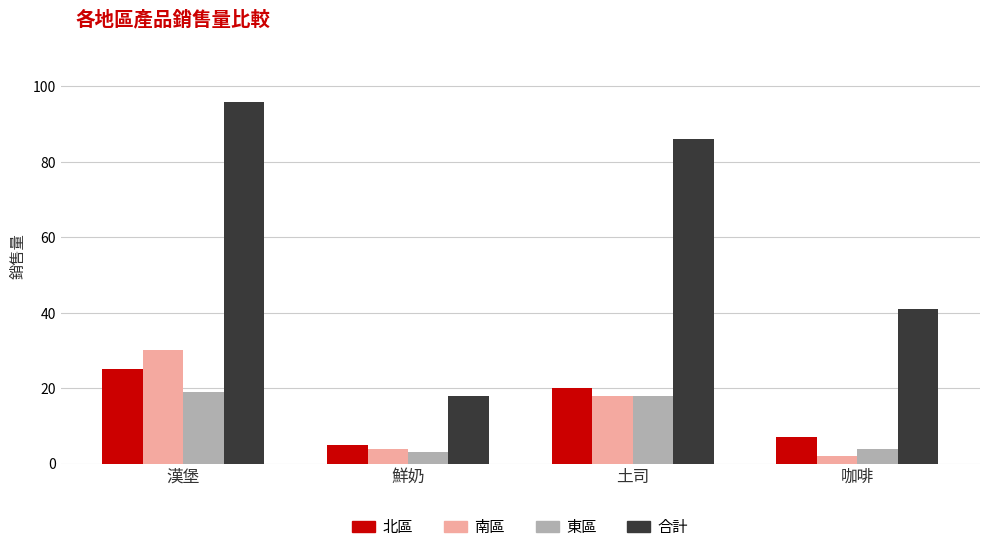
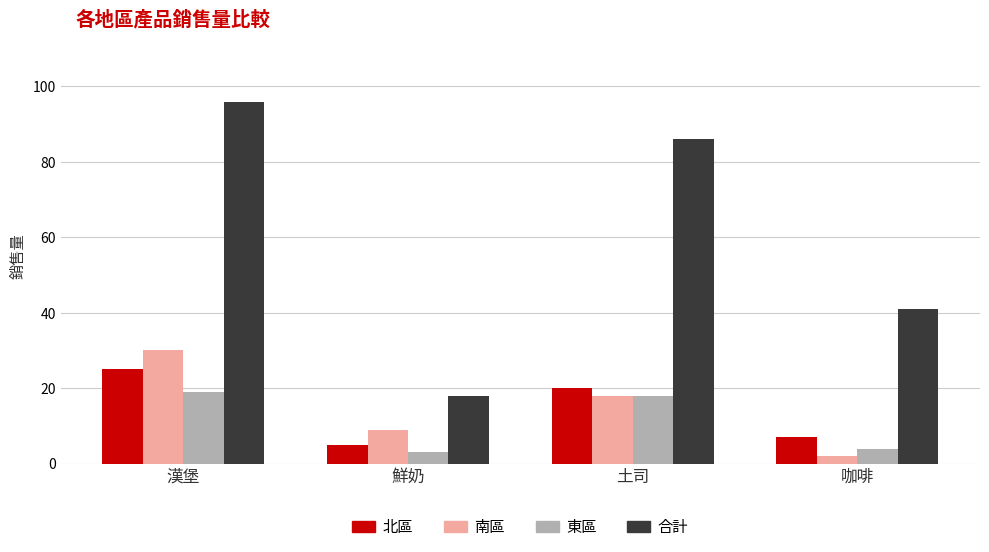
南區, 鮮奶: 4 -> 9
